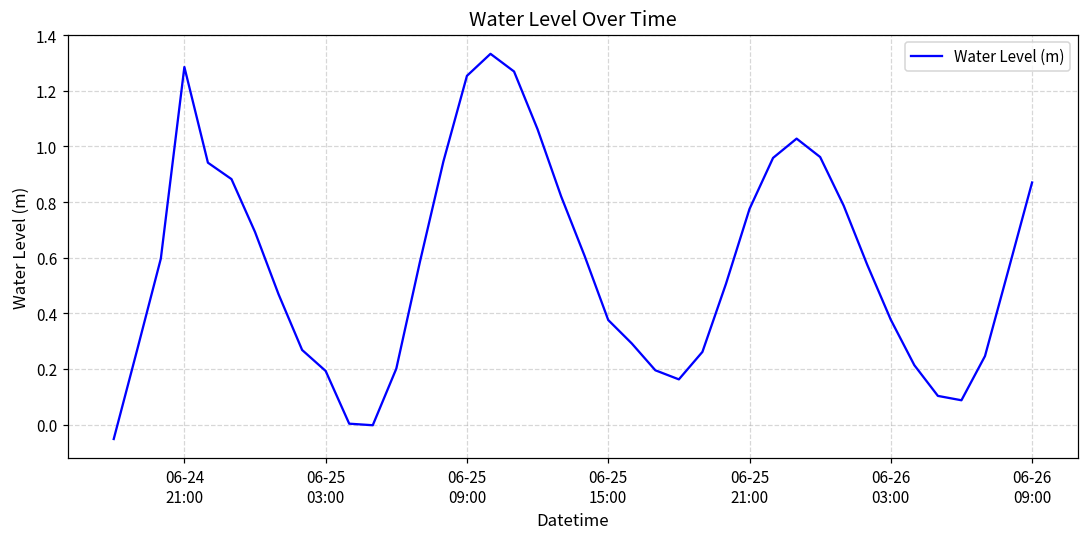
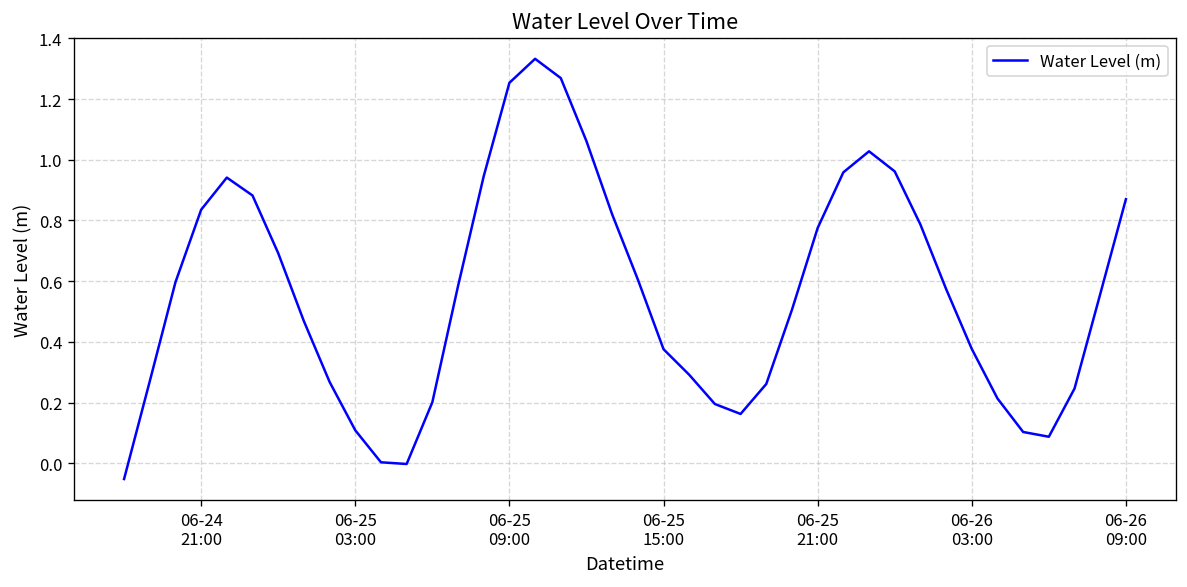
06-24 21:00: 1.29 -> 0.84
06-25 03:00: 0.19 -> 0.11
